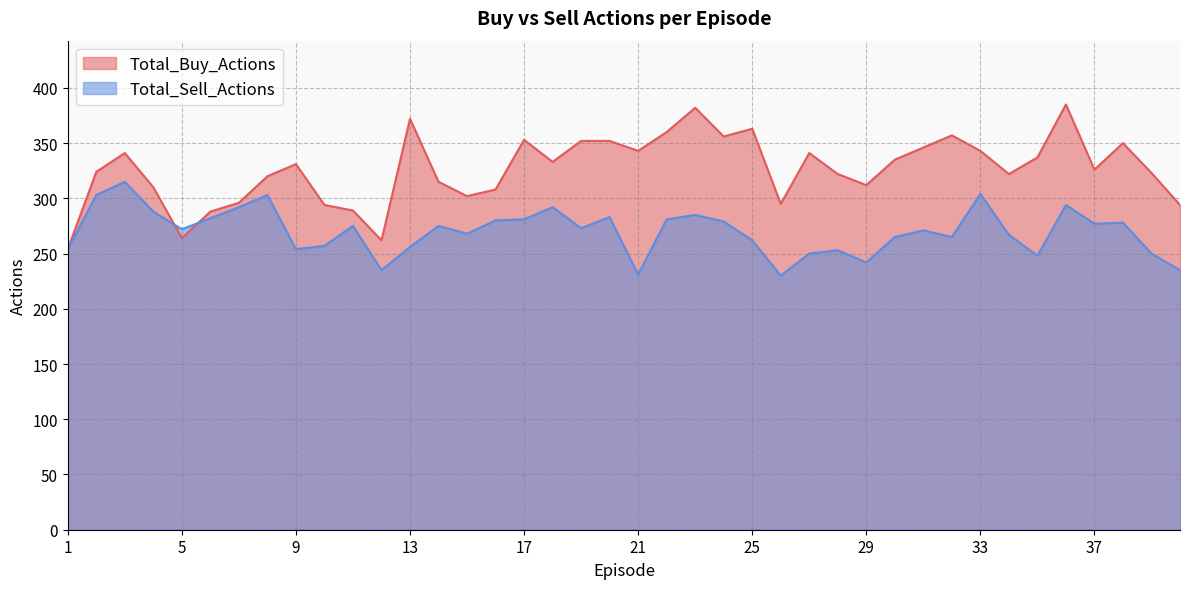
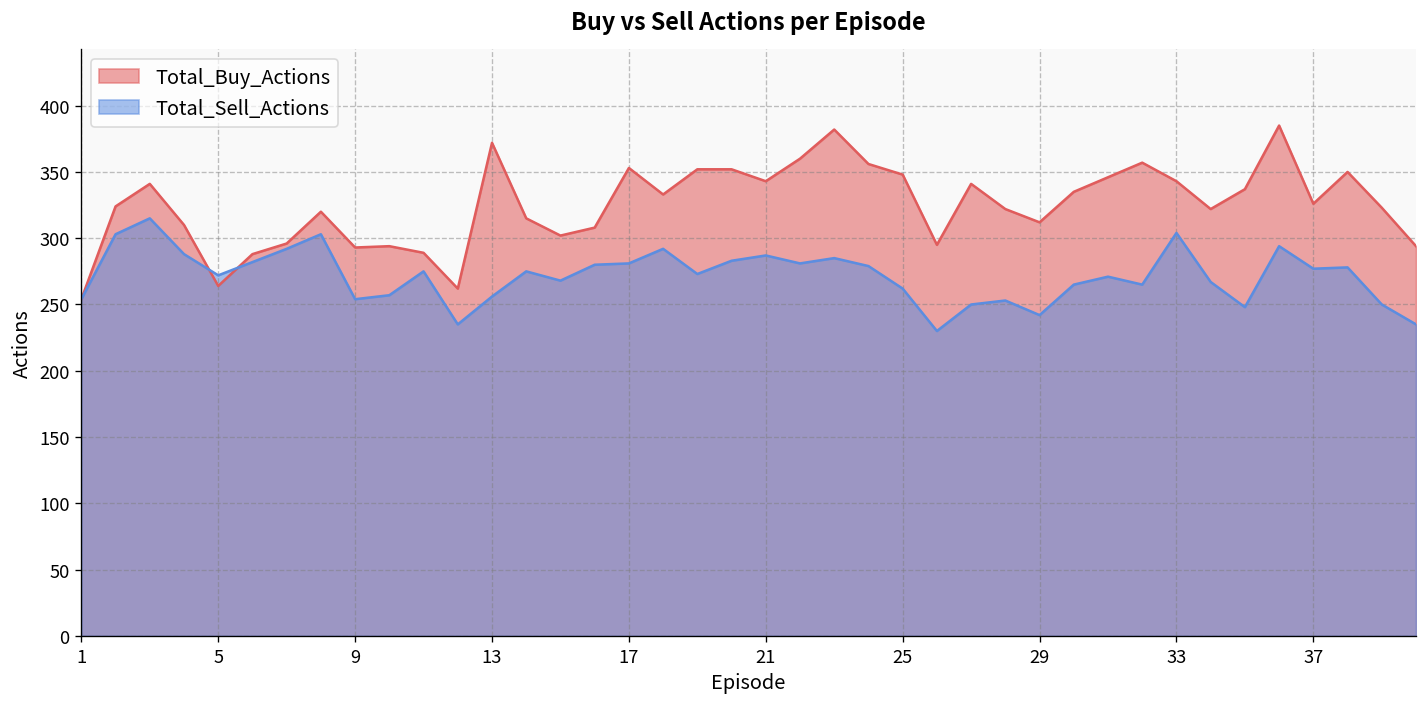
Total_Buy_Actions, 9: 331 -> 293
Total_Sell_Actions, 21: 231 -> 287
Total_Buy_Actions, 25: 363 -> 348
